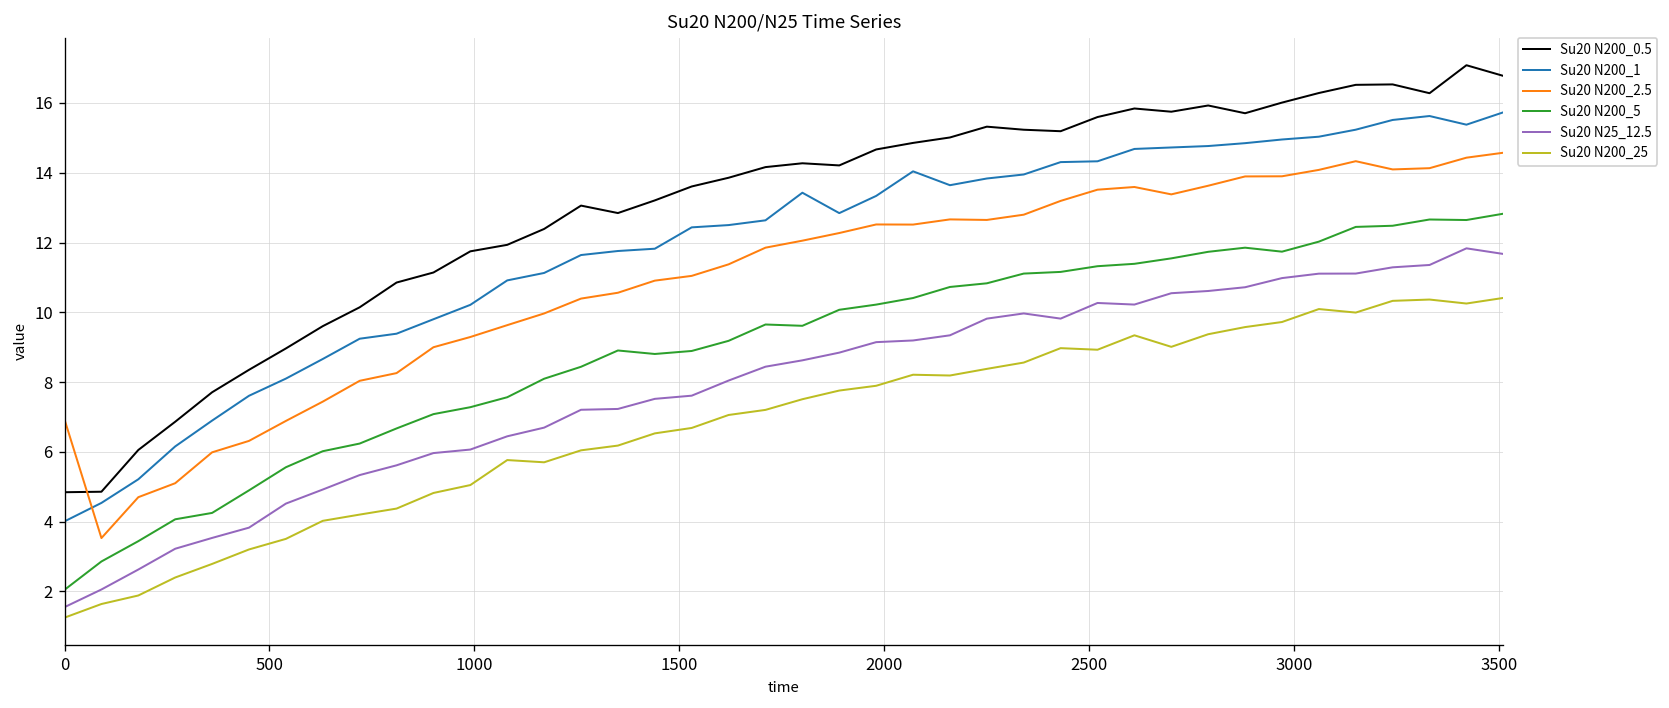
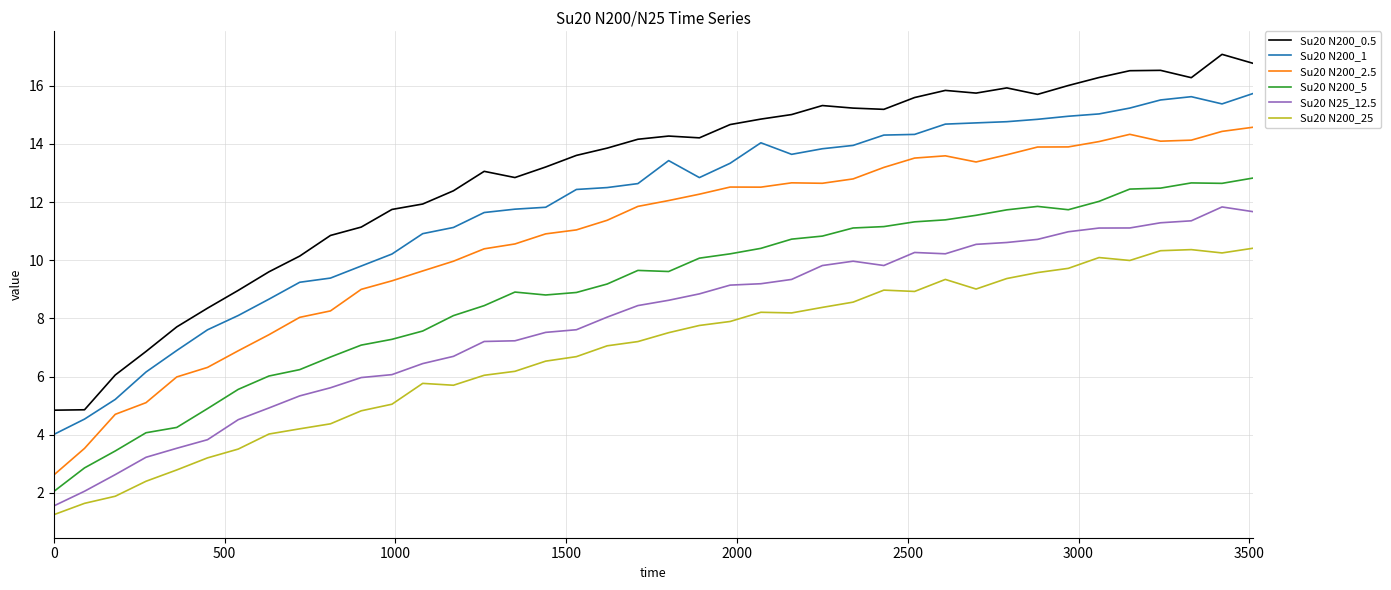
Su20 N200_2.5, 0: 6.9 -> 2.6
